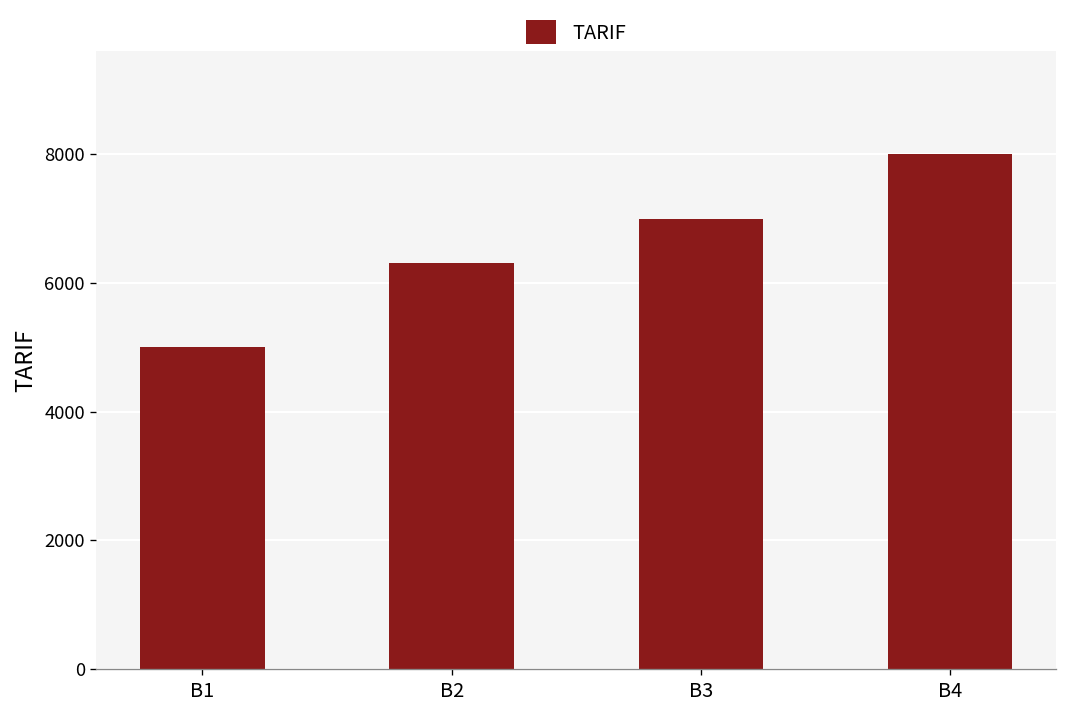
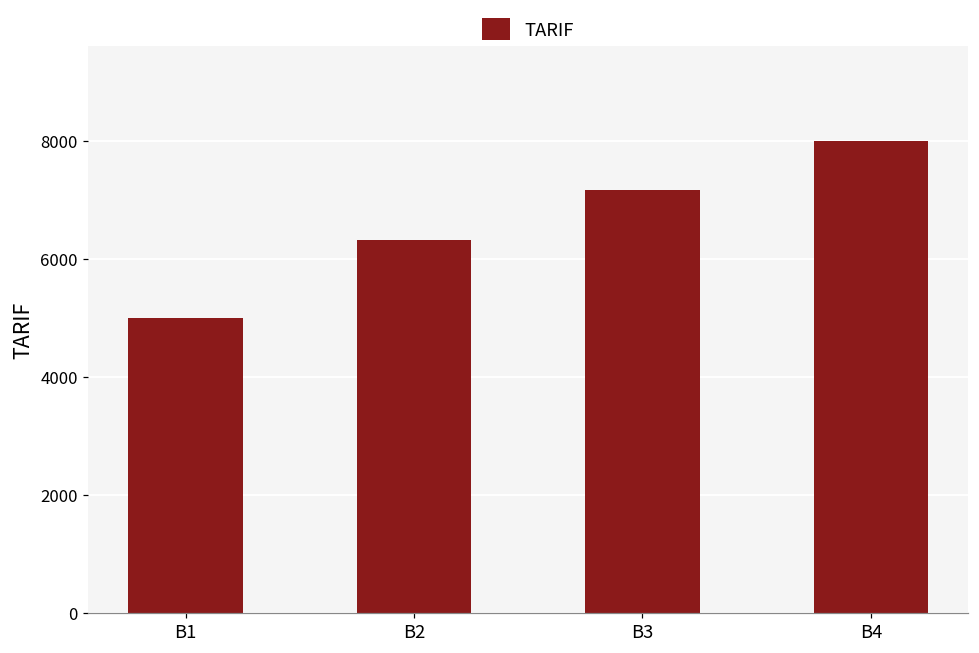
B3: 7000 -> 7200
